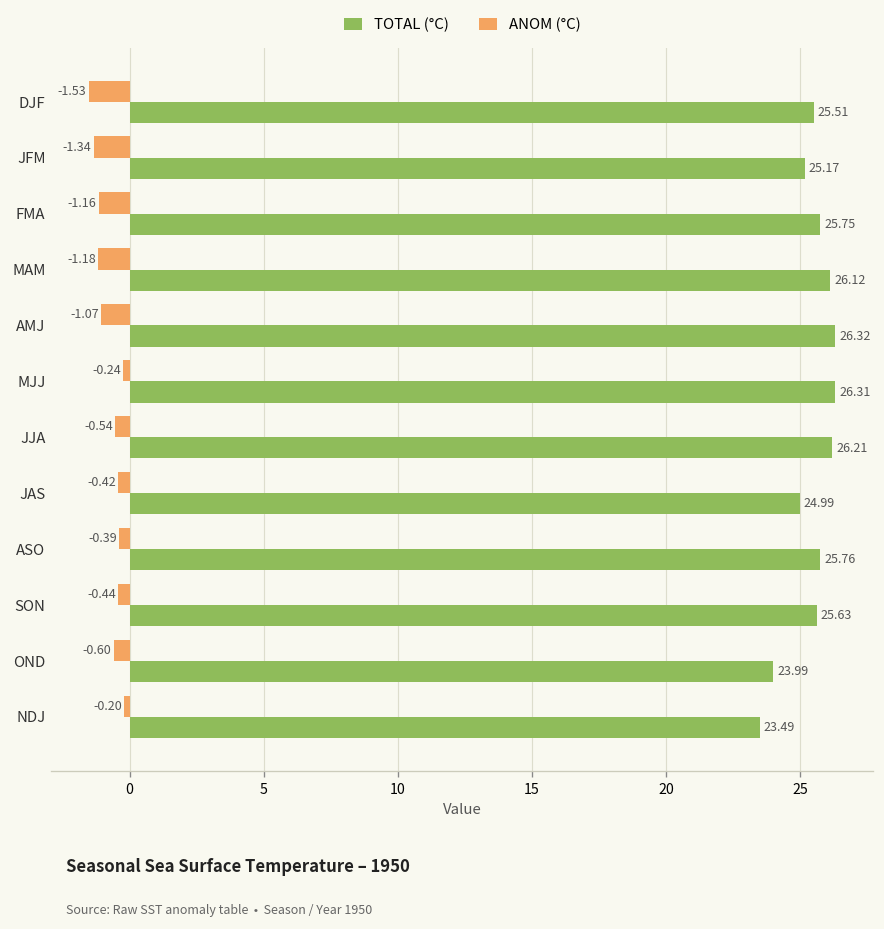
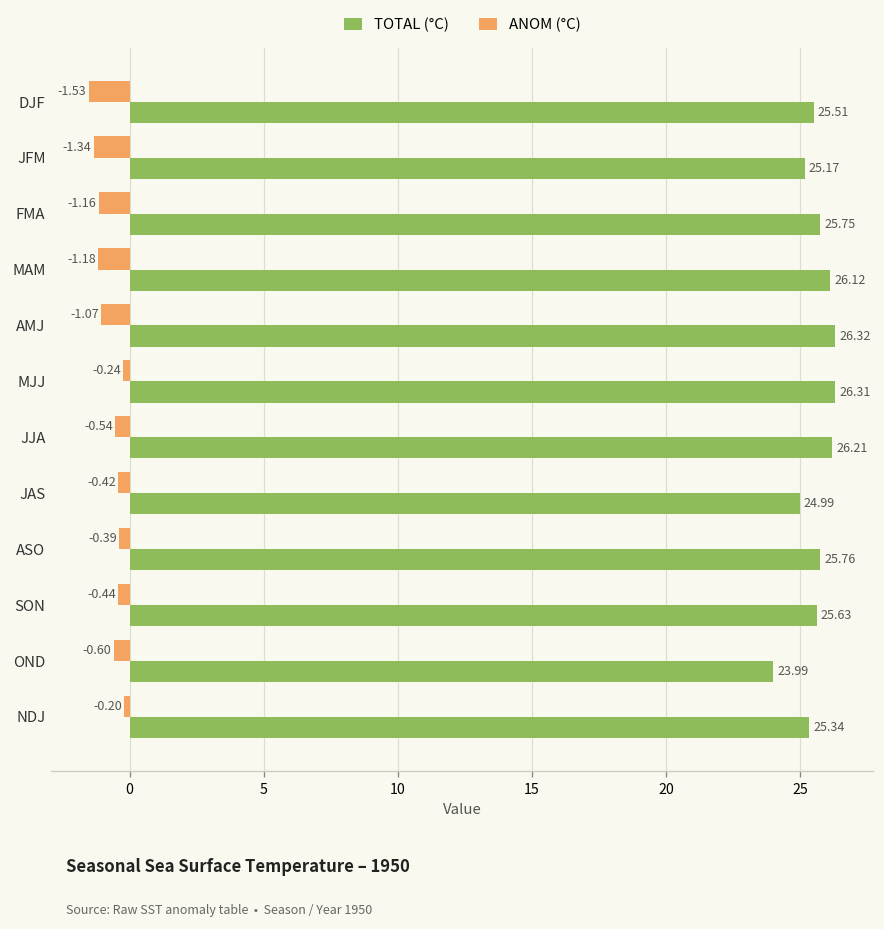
TOTAL (°C), NDJ: 23.49 -> 25.34
